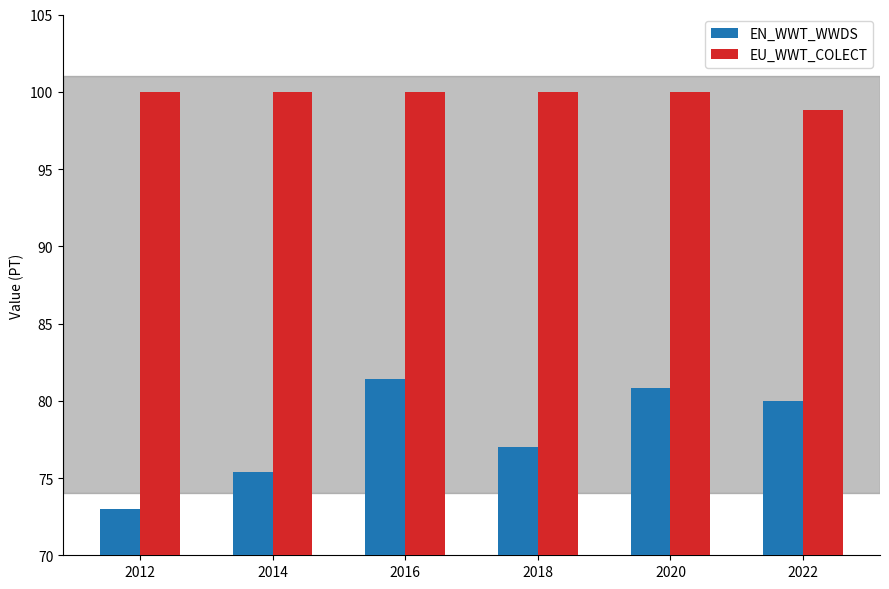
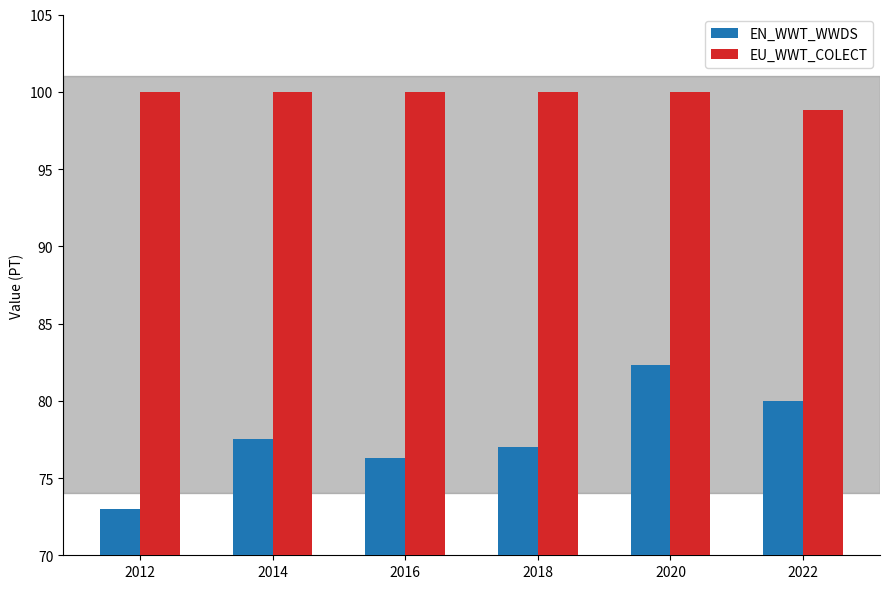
EN_WWT_WWDS, 2014: 75.4 -> 77.5
EN_WWT_WWDS, 2016: 81.4 -> 76.3
EN_WWT_WWDS, 2020: 80.8 -> 82.3
